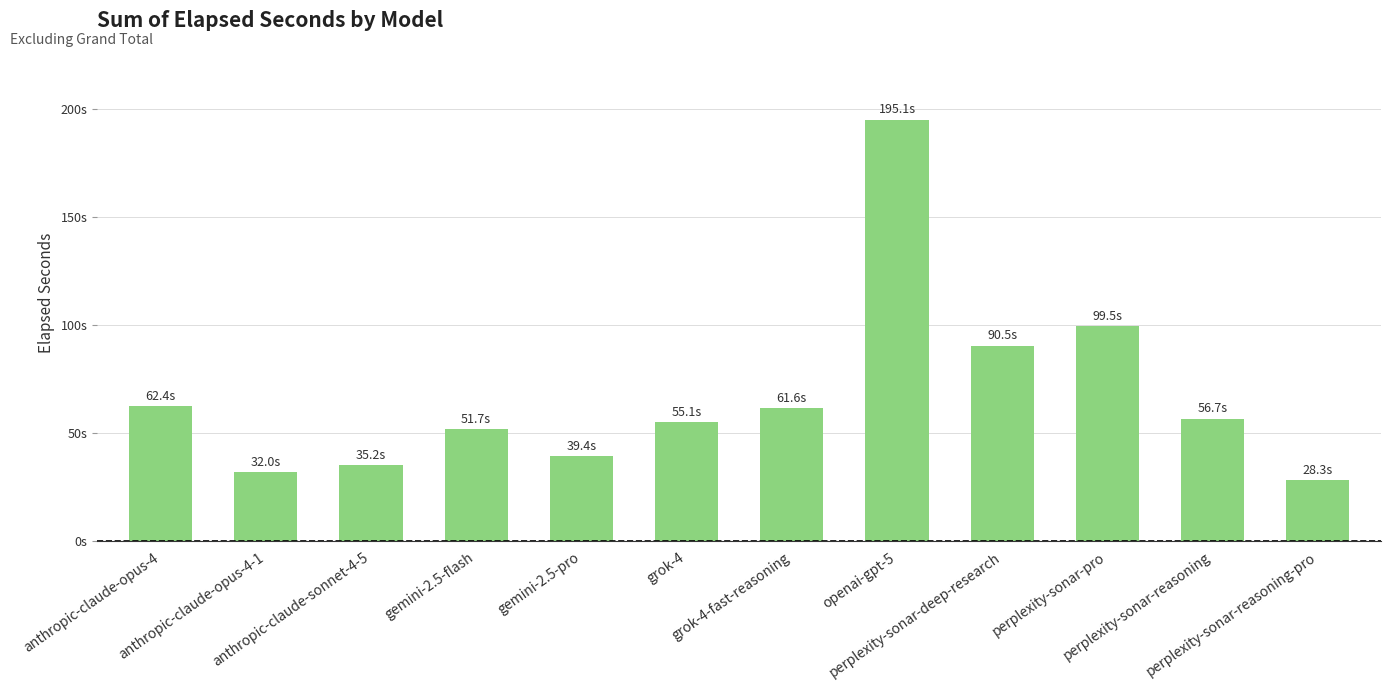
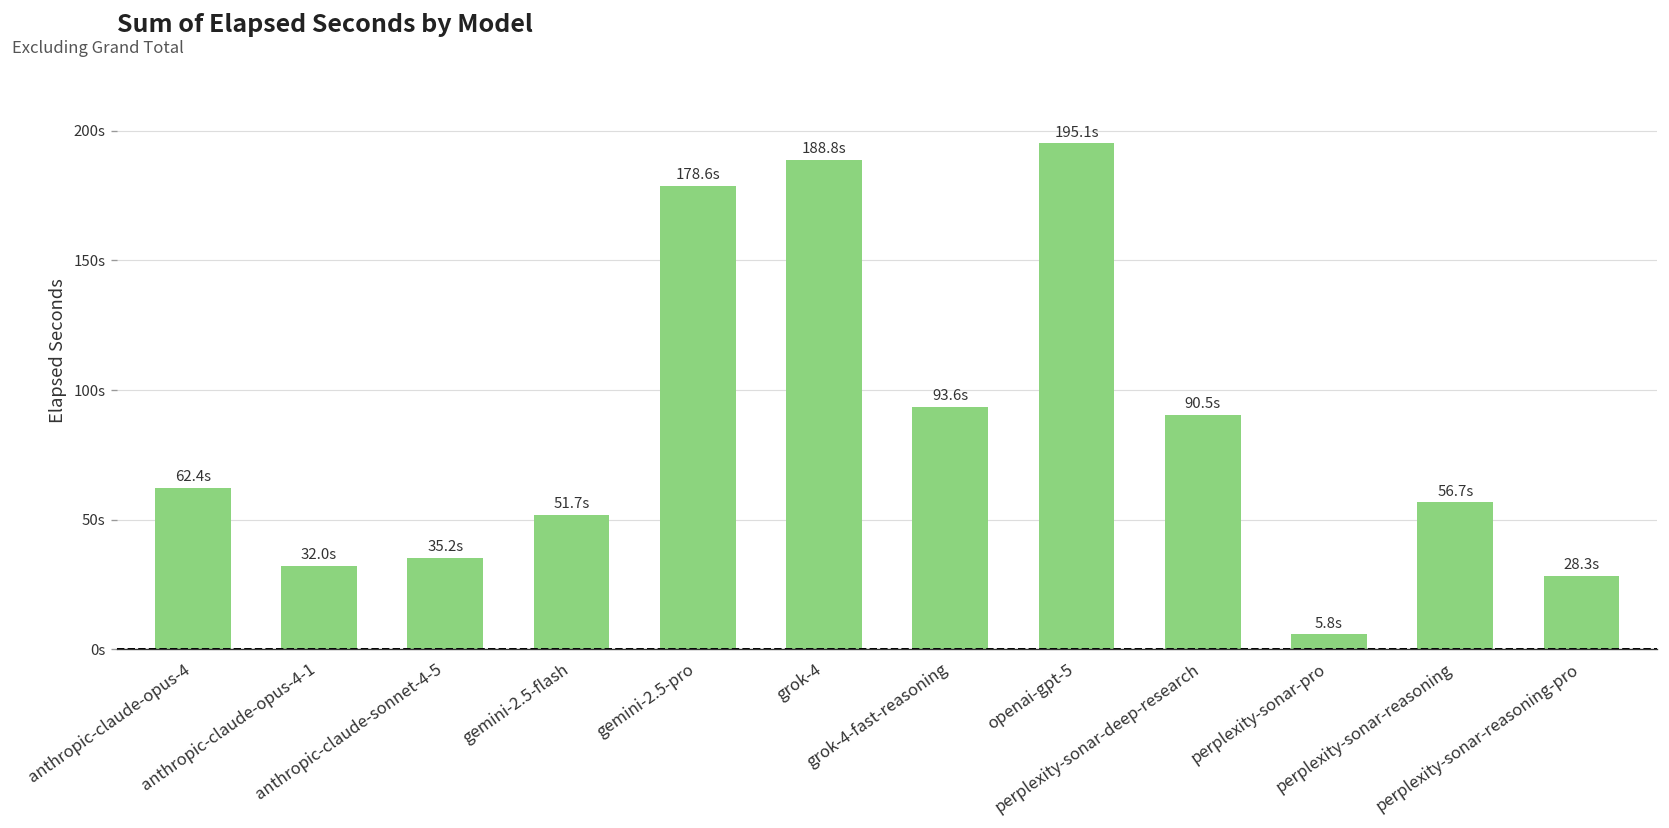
gemini-2.5-pro: 39.4s -> 178.6s
grok-4: 55.1s -> 188.8s
grok-4-fast-reasoning: 61.6s -> 93.6s
perplexity-sonar-pro: 99.5s -> 5.8s
